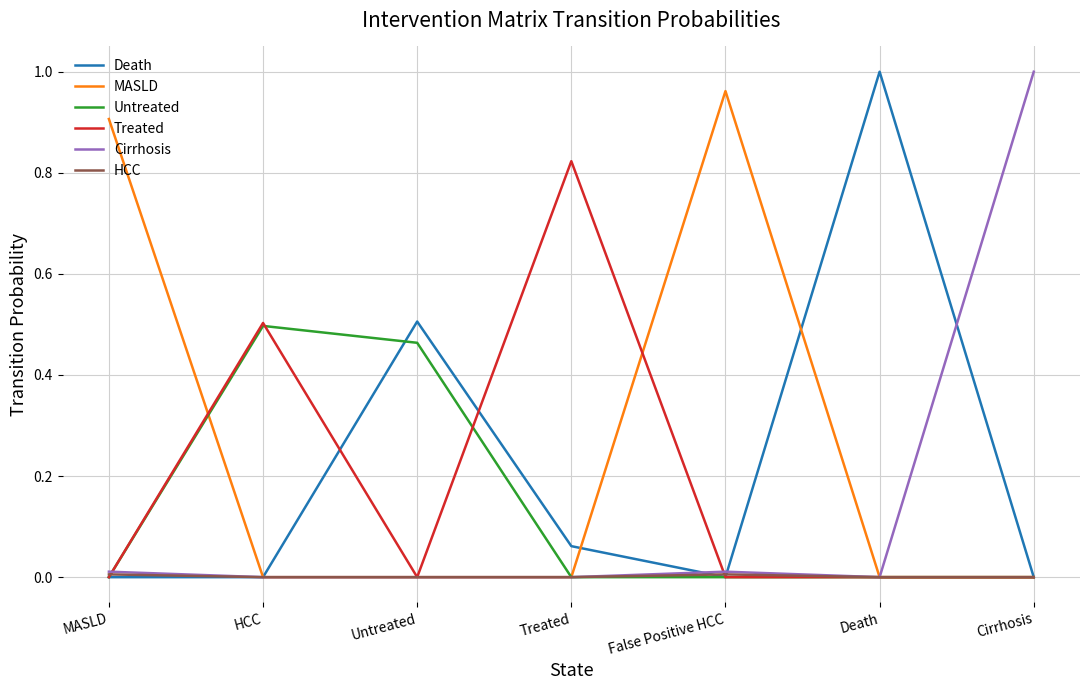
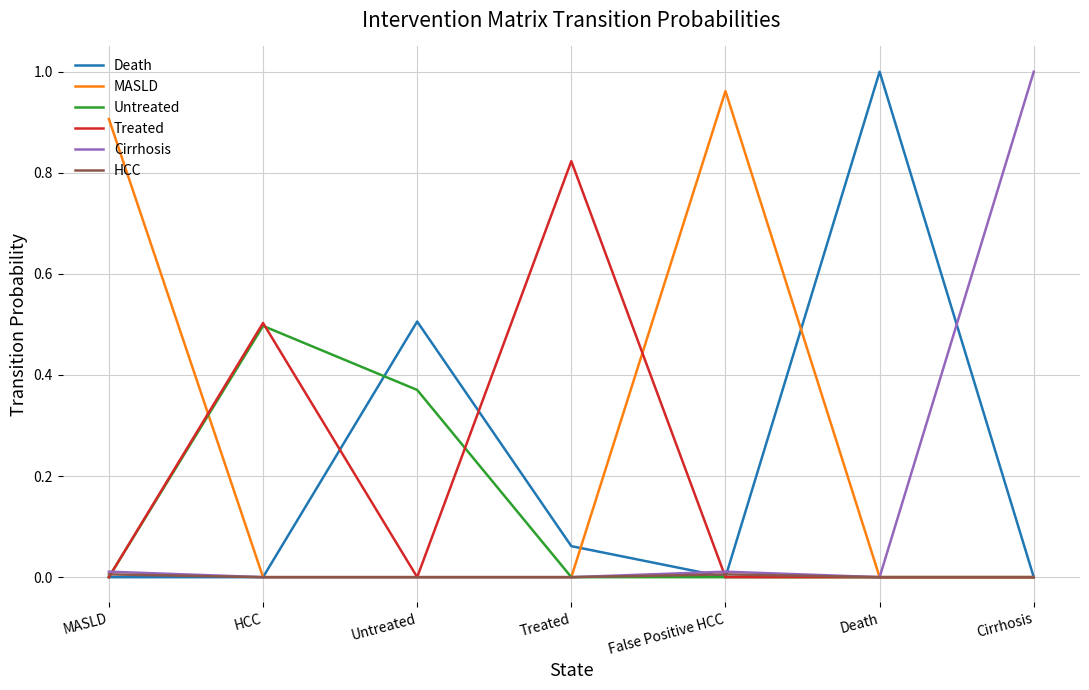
Untreated, Untreated: 0.46 -> 0.37
